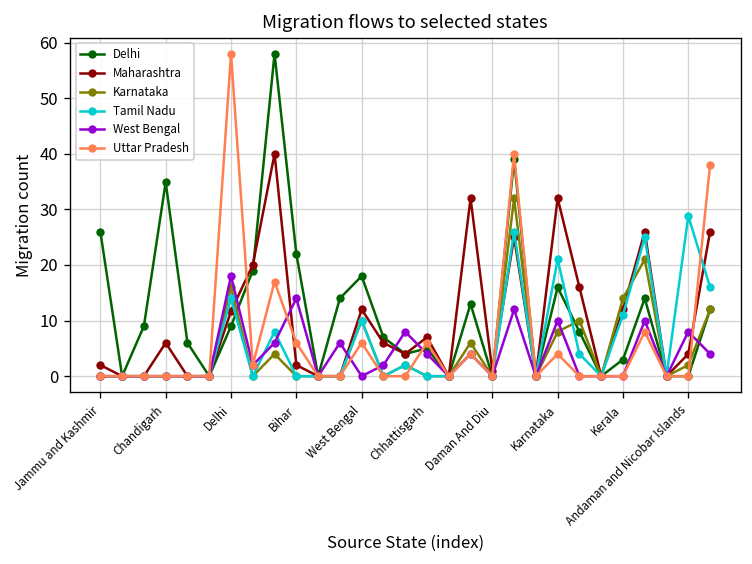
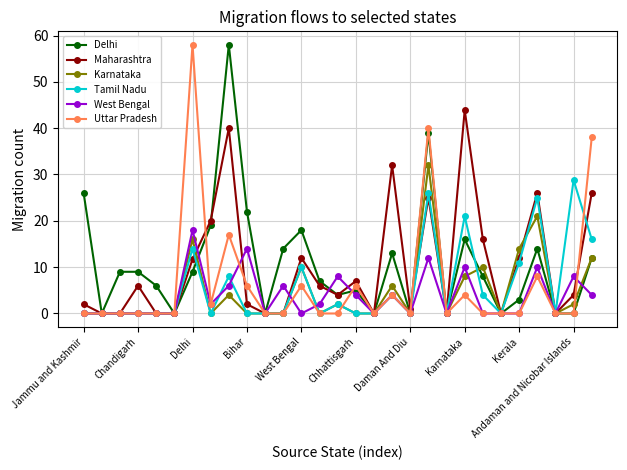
Delhi, Chandigarh: 35 -> 9
Maharashtra, Karnataka: 32 -> 44
